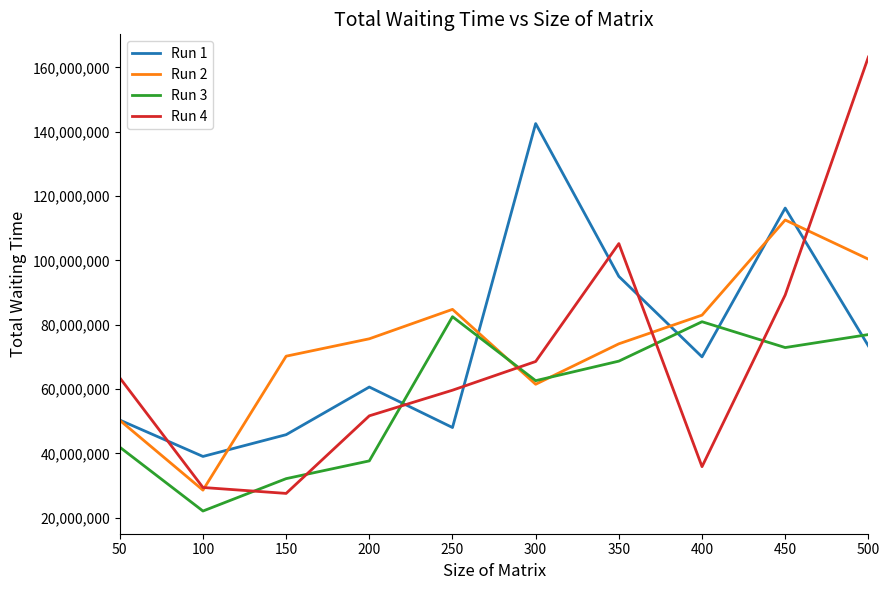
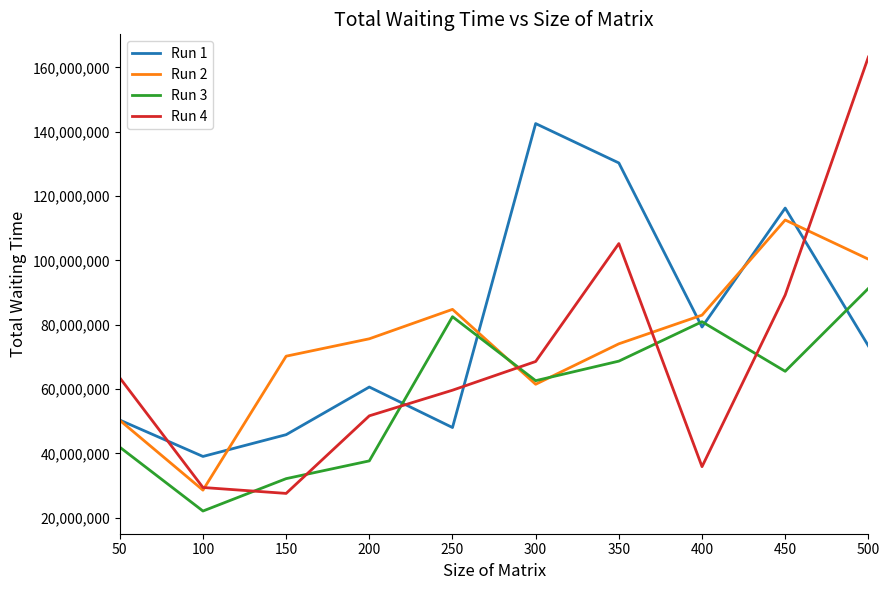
Run 1, 350: 95,000,000 -> 130,000,000
Run 1, 400: 70,000,000 -> 79,000,000
Run 3, 450: 73,000,000 -> 66,000,000
Run 3, 500: 77,000,000 -> 91,000,000
